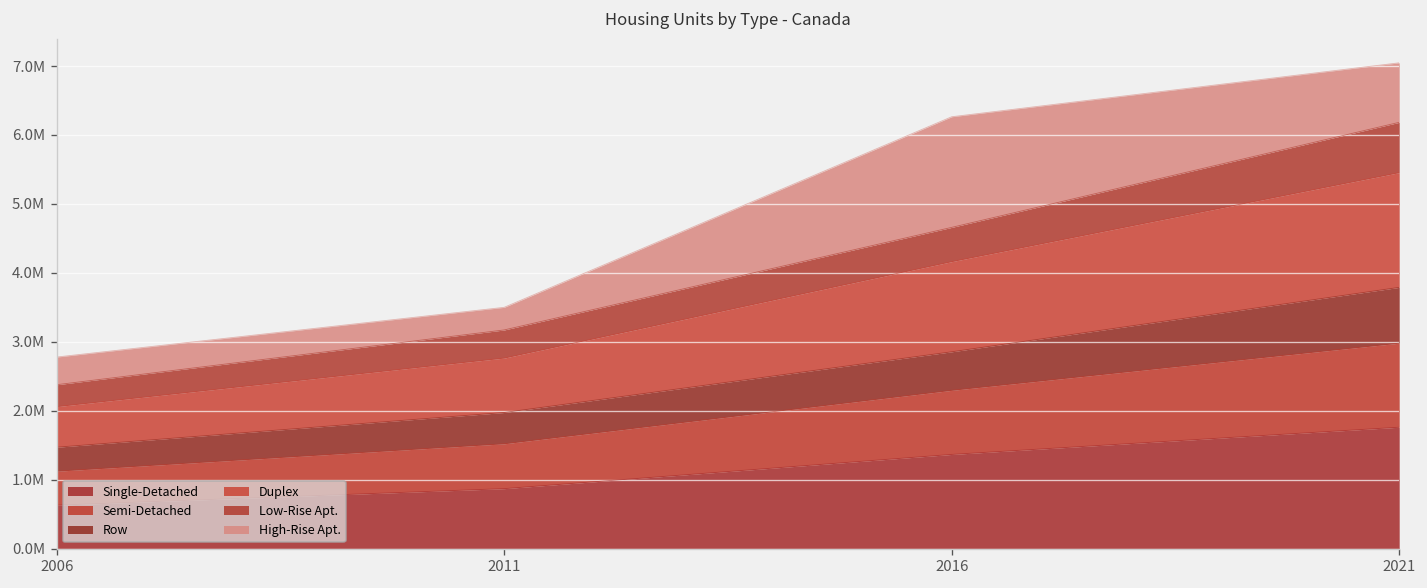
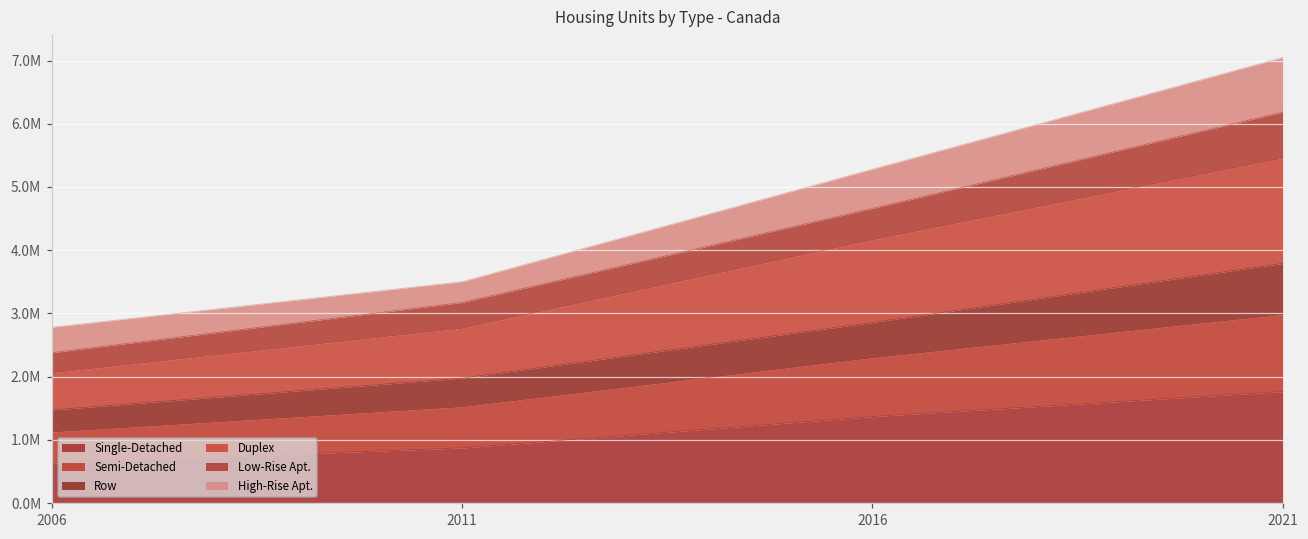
High-Rise Apt., 2016: 1600000 -> 600000
